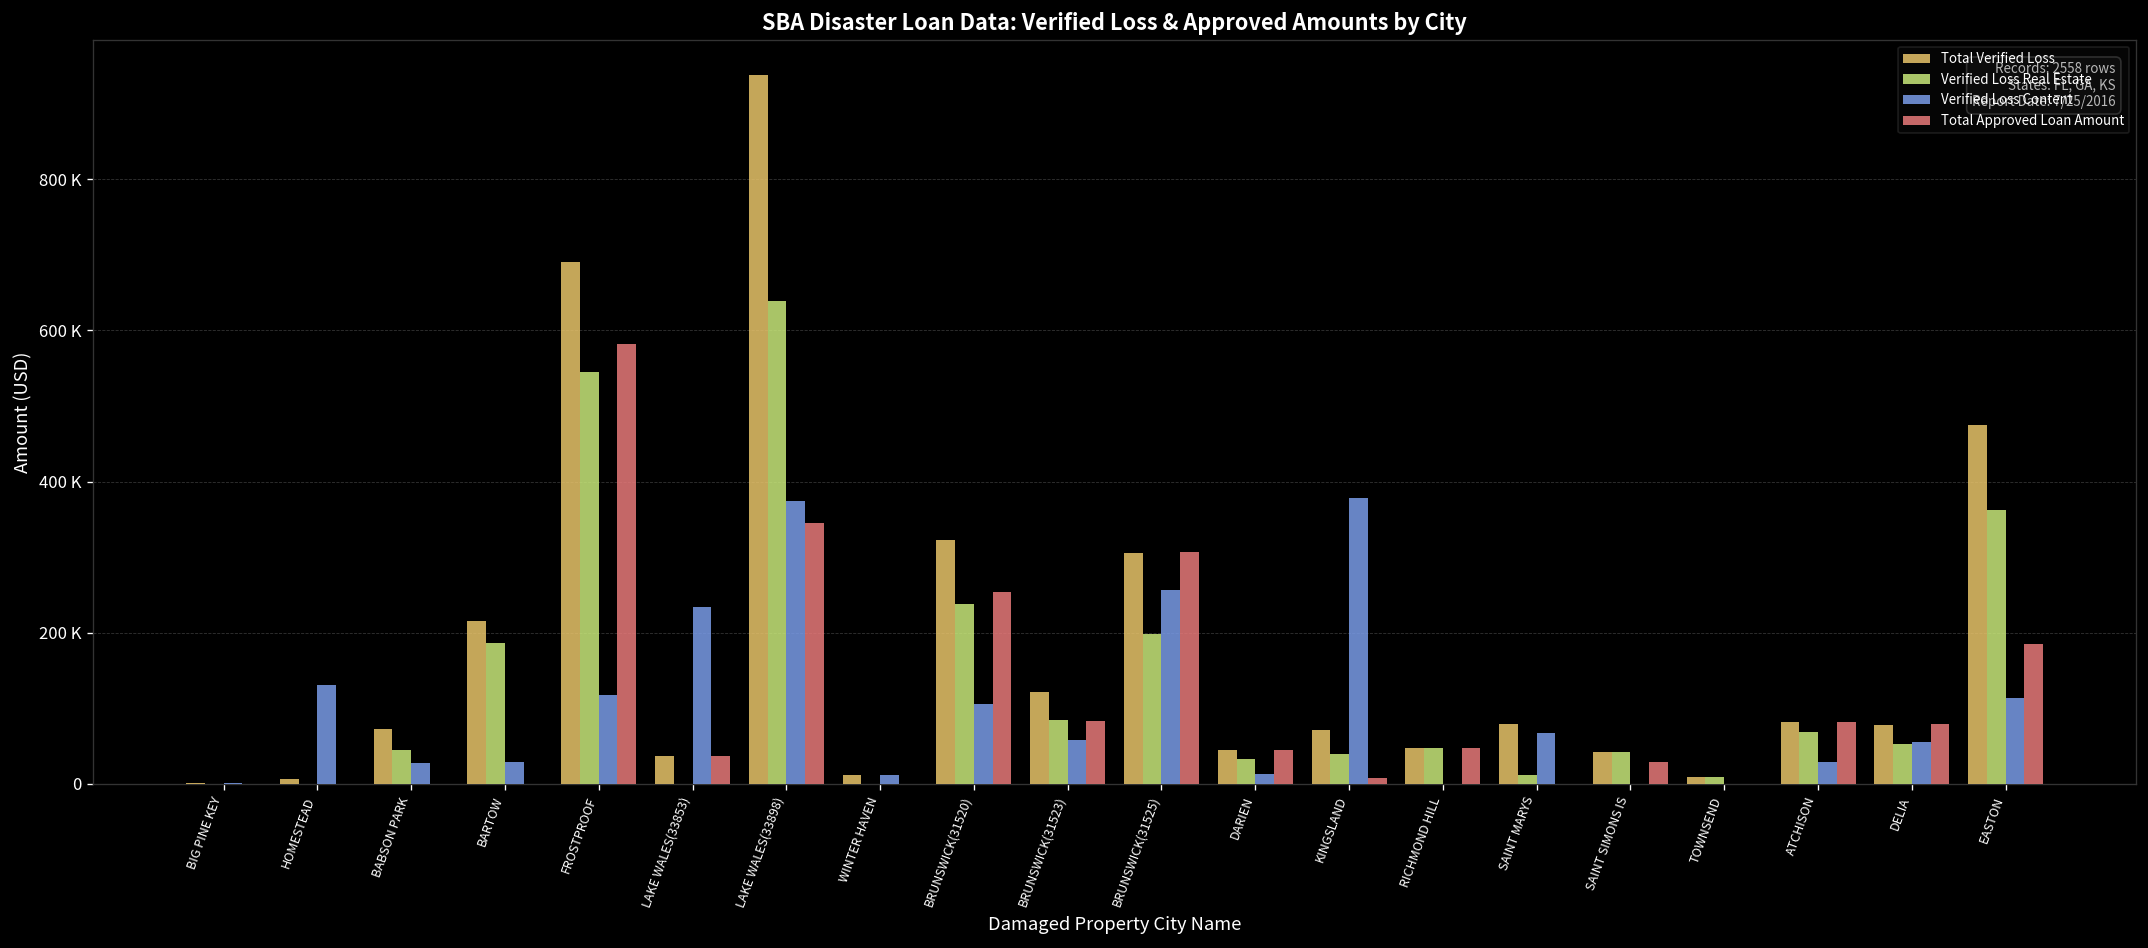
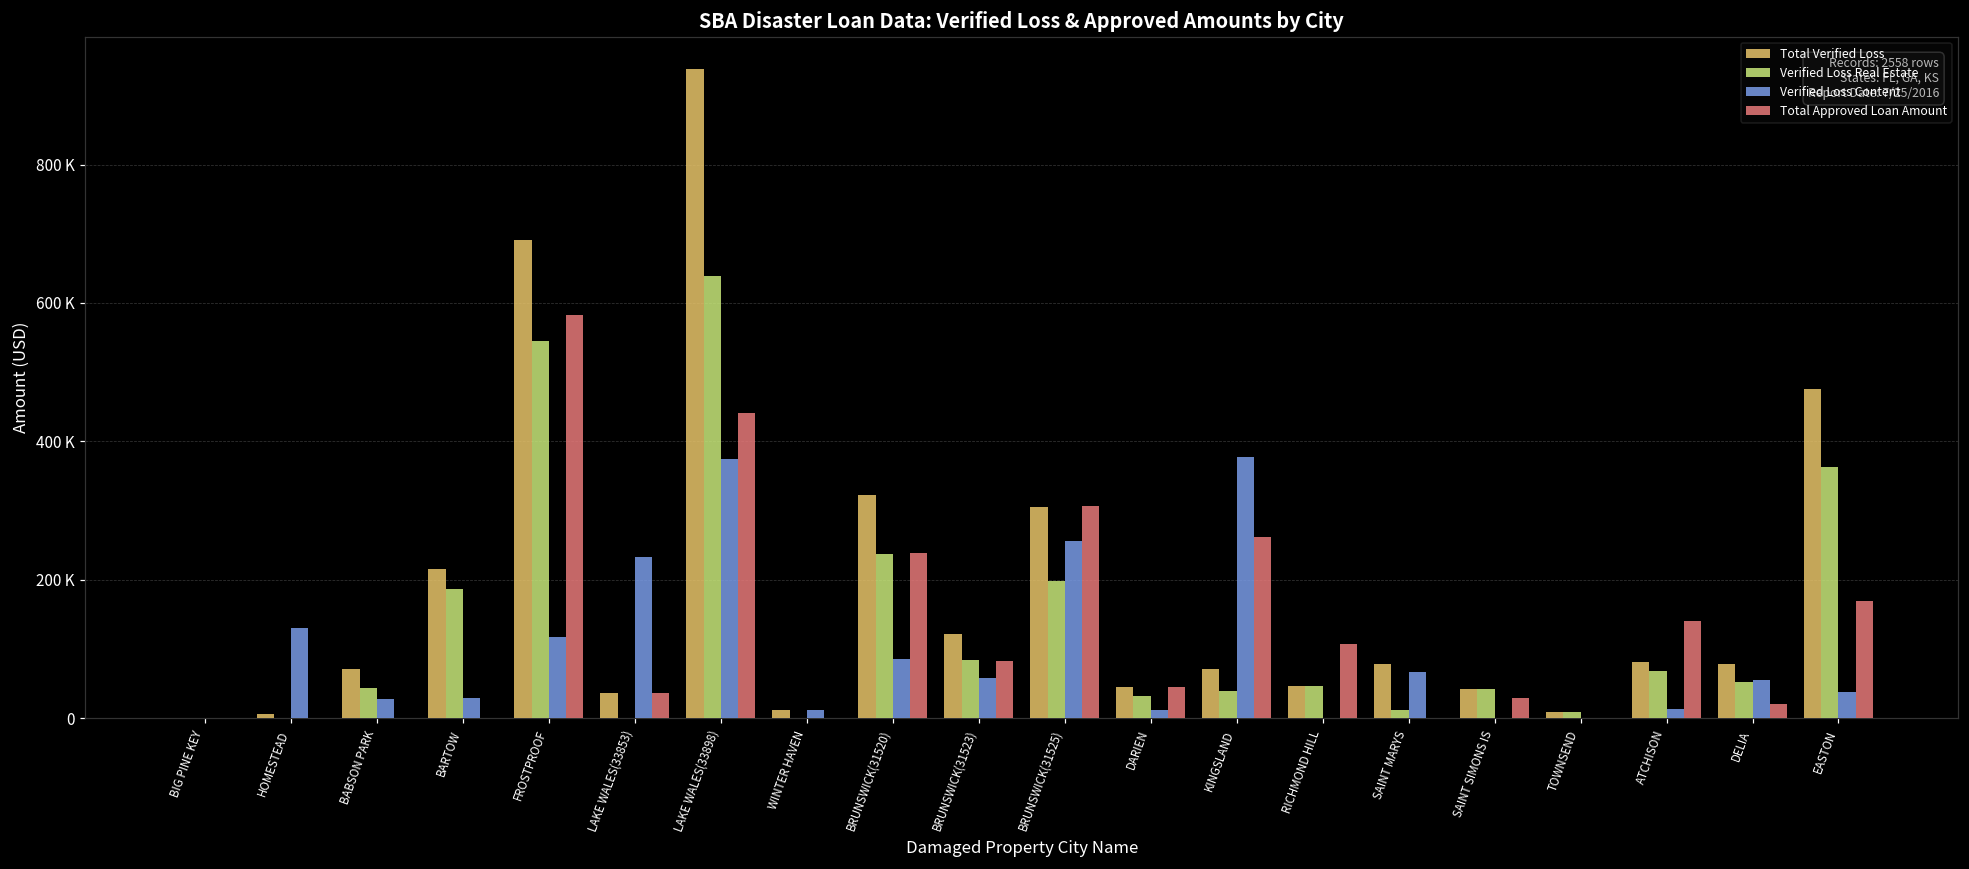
Total Approved Loan Amount, LAKE WALES(33898): 340000 -> 440000
Verified Loss Content, BRUNSWICK(31520): 110000 -> 90000
Total Approved Loan Amount, BRUNSWICK(31520): 250000 -> 240000
Total Approved Loan Amount, KINGSLAND: 10000 -> 260000
Total Approved Loan Amount, RICHMOND HILL: 50000 -> 110000
Verified Loss Content, ATCHISON: 30000 -> 10000
Total Approved Loan Amount, ATCHISON: 80000 -> 140000
Total Approved Loan Amount, DELIA: 80000 -> 20000
Verified Loss Content, EASTON: 110000 -> 40000
Total Approved Loan Amount, EASTON: 180000 -> 170000
